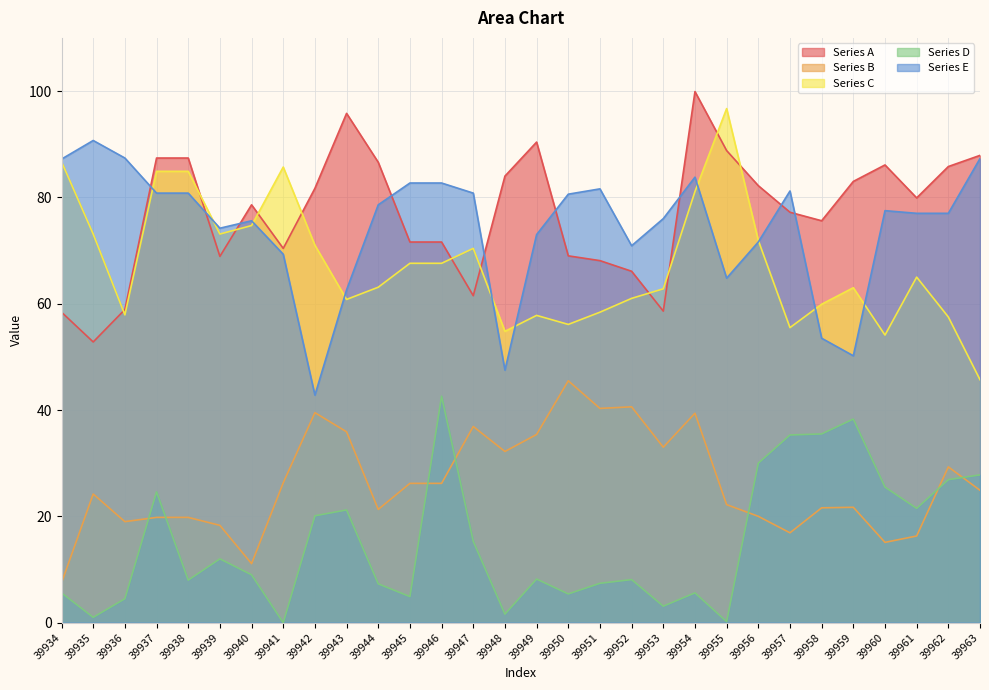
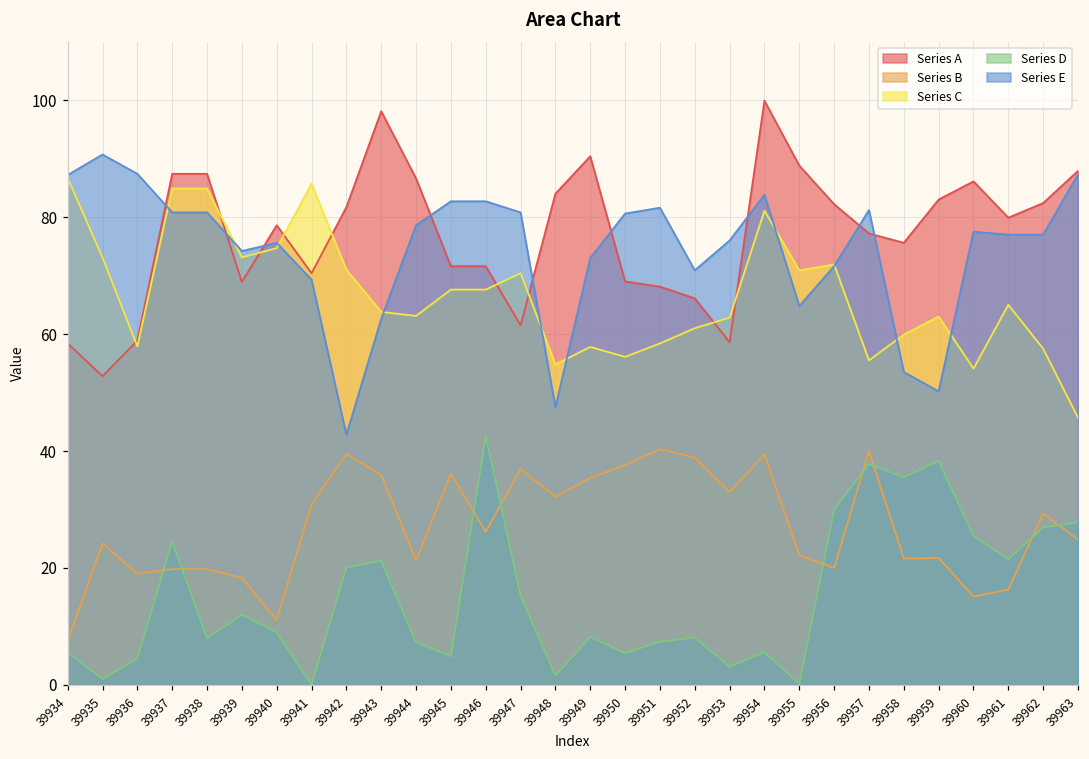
Series B, 39941: 26 -> 31
Series A, 39943: 96 -> 98
Series C, 39943: 61 -> 64
Series B, 39945: 26 -> 36
Series B, 39950: 46 -> 38
Series B, 39952: 41 -> 39
Series C, 39955: 97 -> 71
Series B, 39957: 17 -> 40
Series D, 39957: 35 -> 38
Series A, 39962: 86 -> 82
